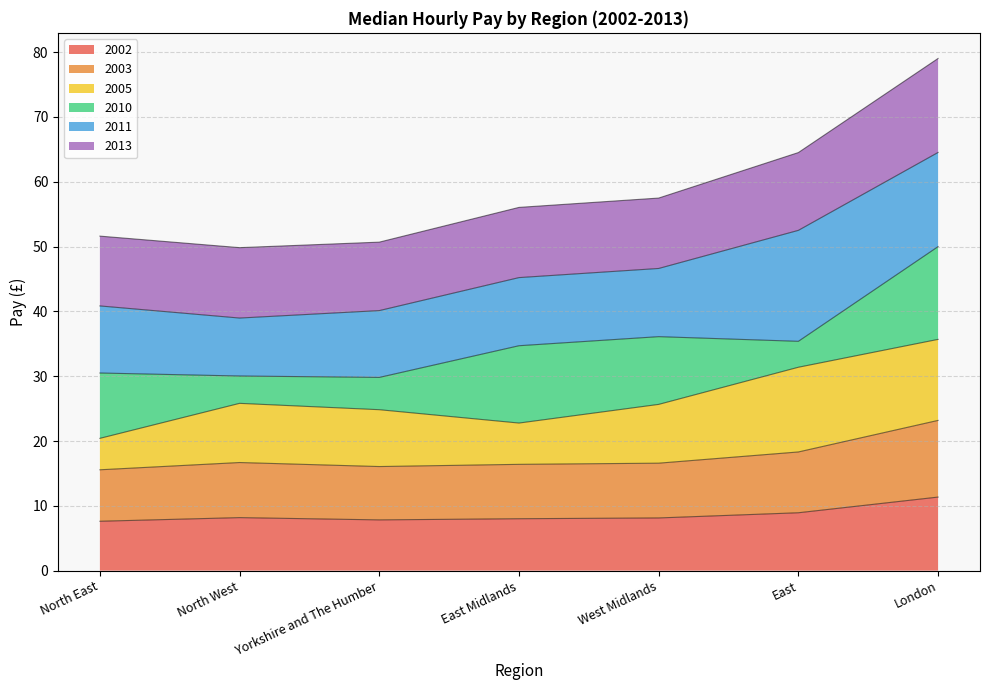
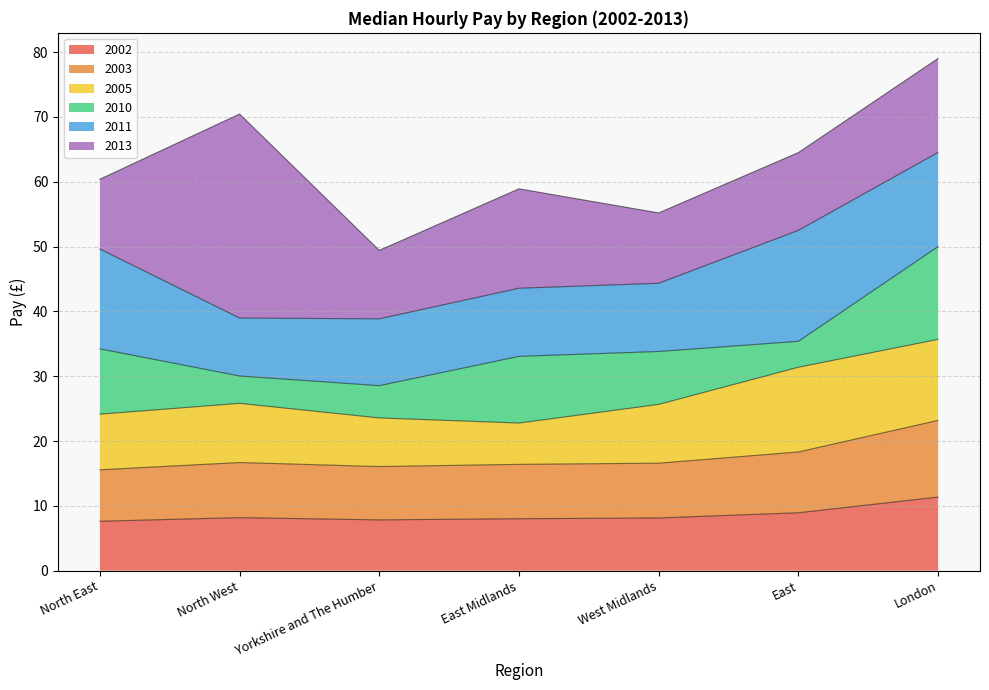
2005, North East: 5 -> 9
2011, North East: 10 -> 15
2013, North West: 11 -> 31
2005, Yorkshire and The Humber: 9 -> 8
2010, East Midlands: 12 -> 10
2013, East Midlands: 11 -> 15
2010, West Midlands: 10 -> 8
